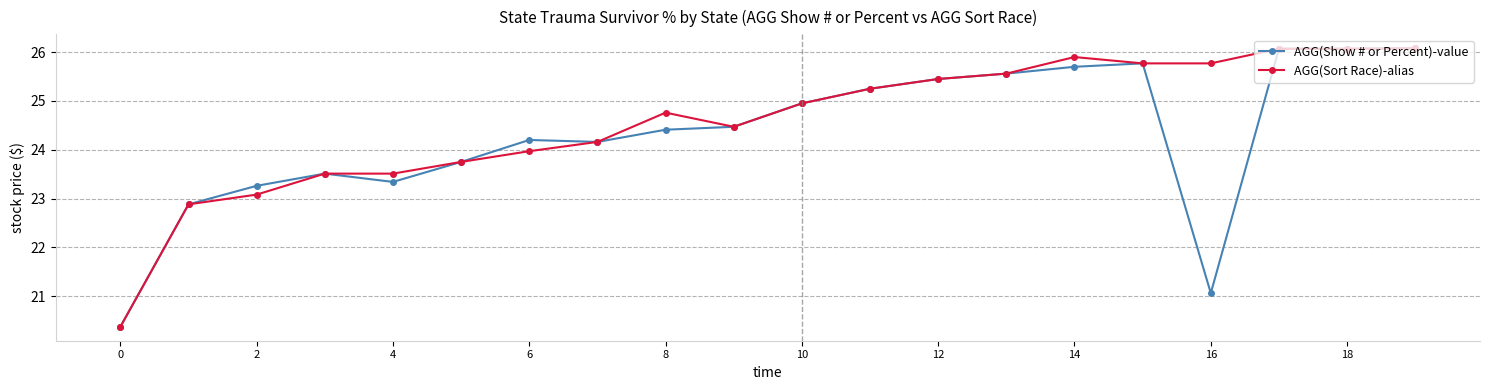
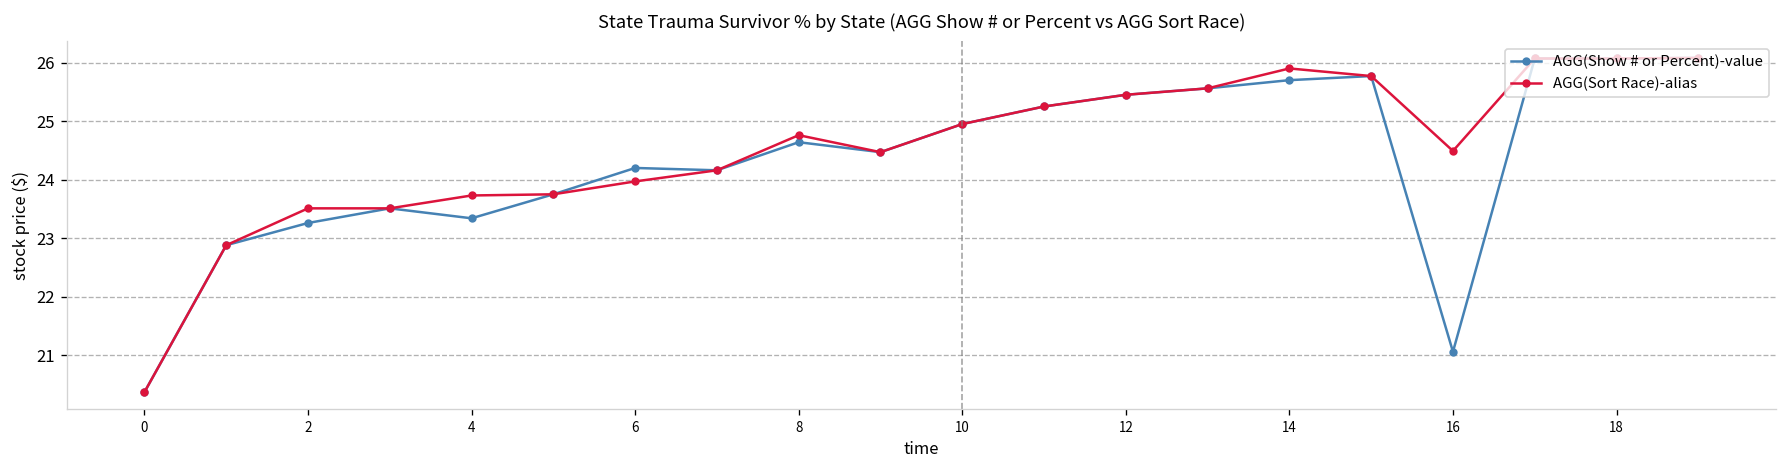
AGG(Sort Race)-alias, 2: 23.1 -> 23.5
AGG(Sort Race)-alias, 4: 23.5 -> 23.7
AGG(Show # or Percent)-value, 8: 24.4 -> 24.6
AGG(Sort Race)-alias, 16: 25.8 -> 24.5
